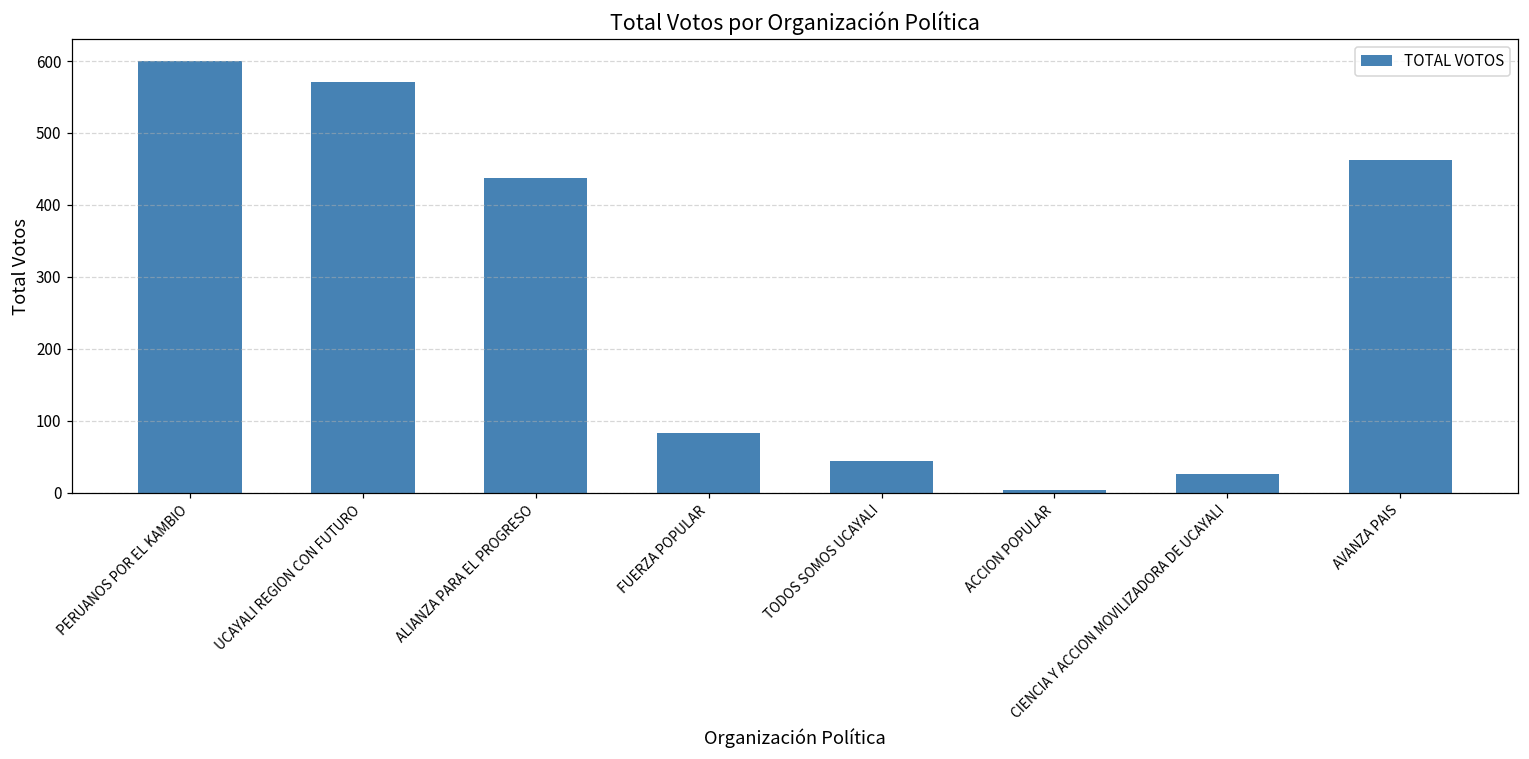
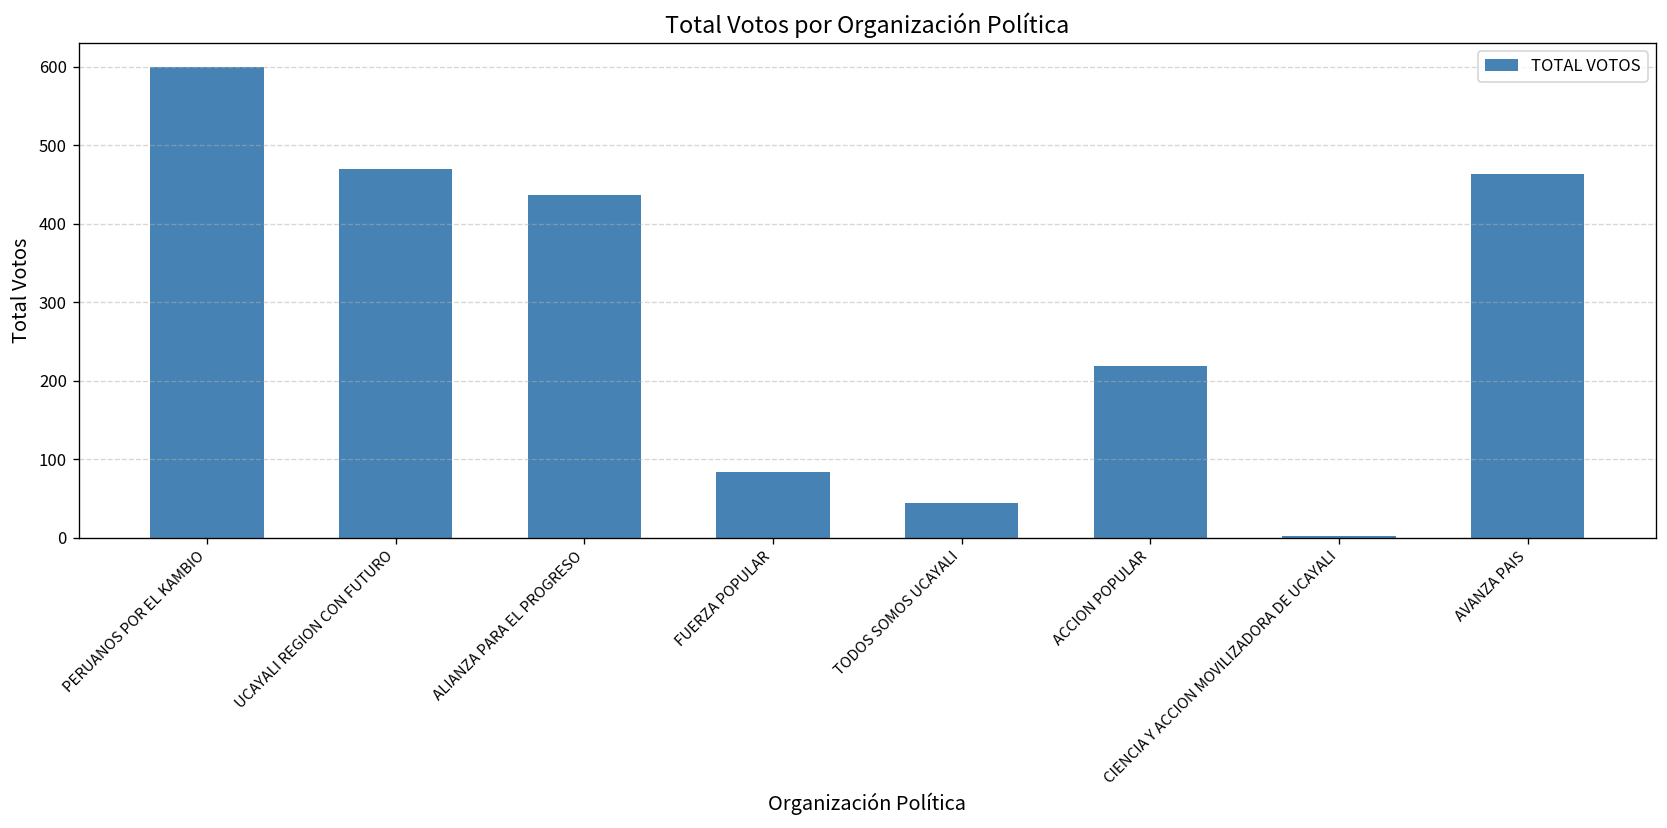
UCAYALI REGION CON FUTURO: 570 -> 470
ACCION POPULAR: 0 -> 220
CIENCIA Y ACCION MOVILIZADORA DE UCAYALI: 30 -> 0
